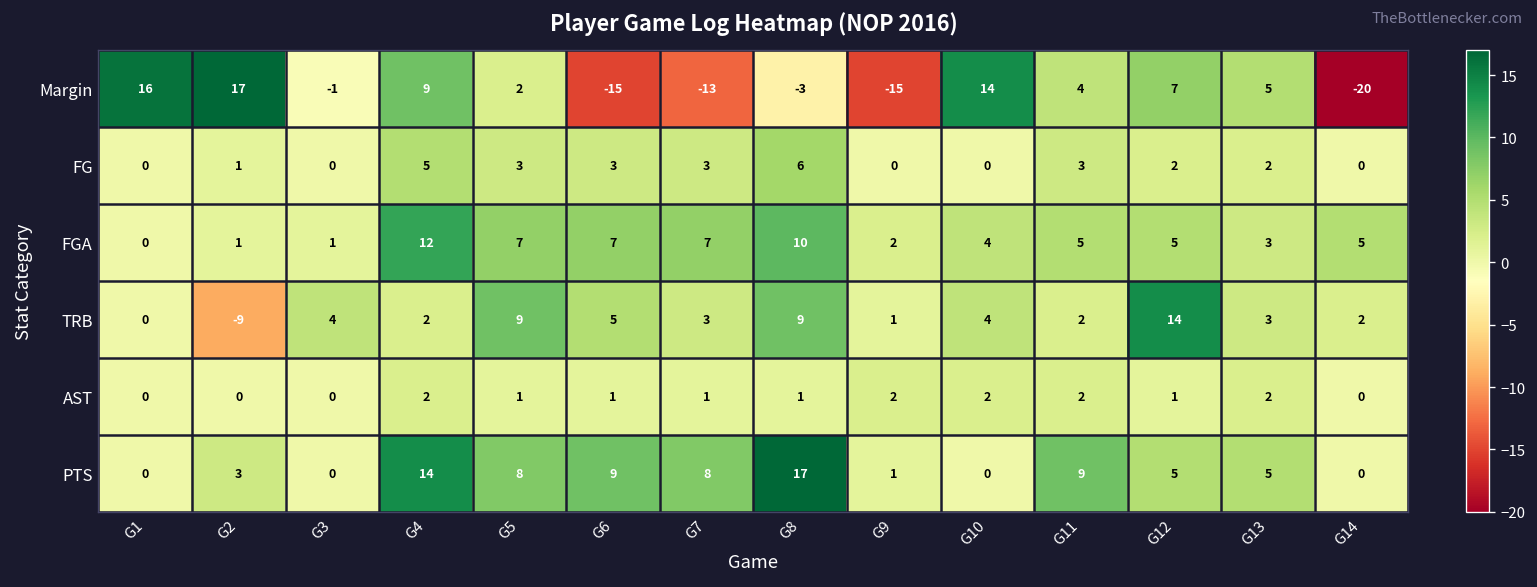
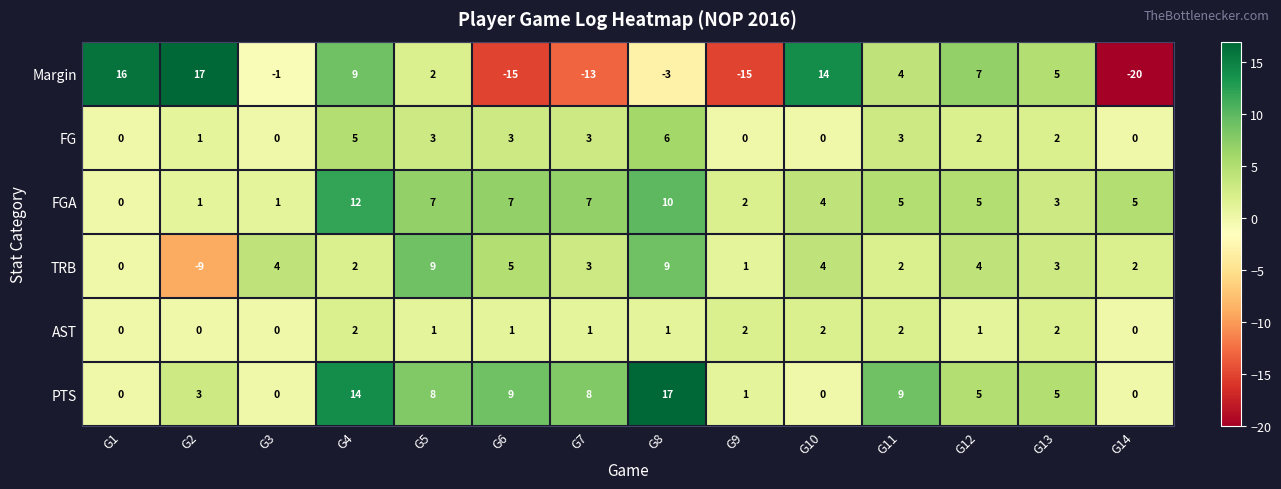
TRB, G12: 14 -> 4
